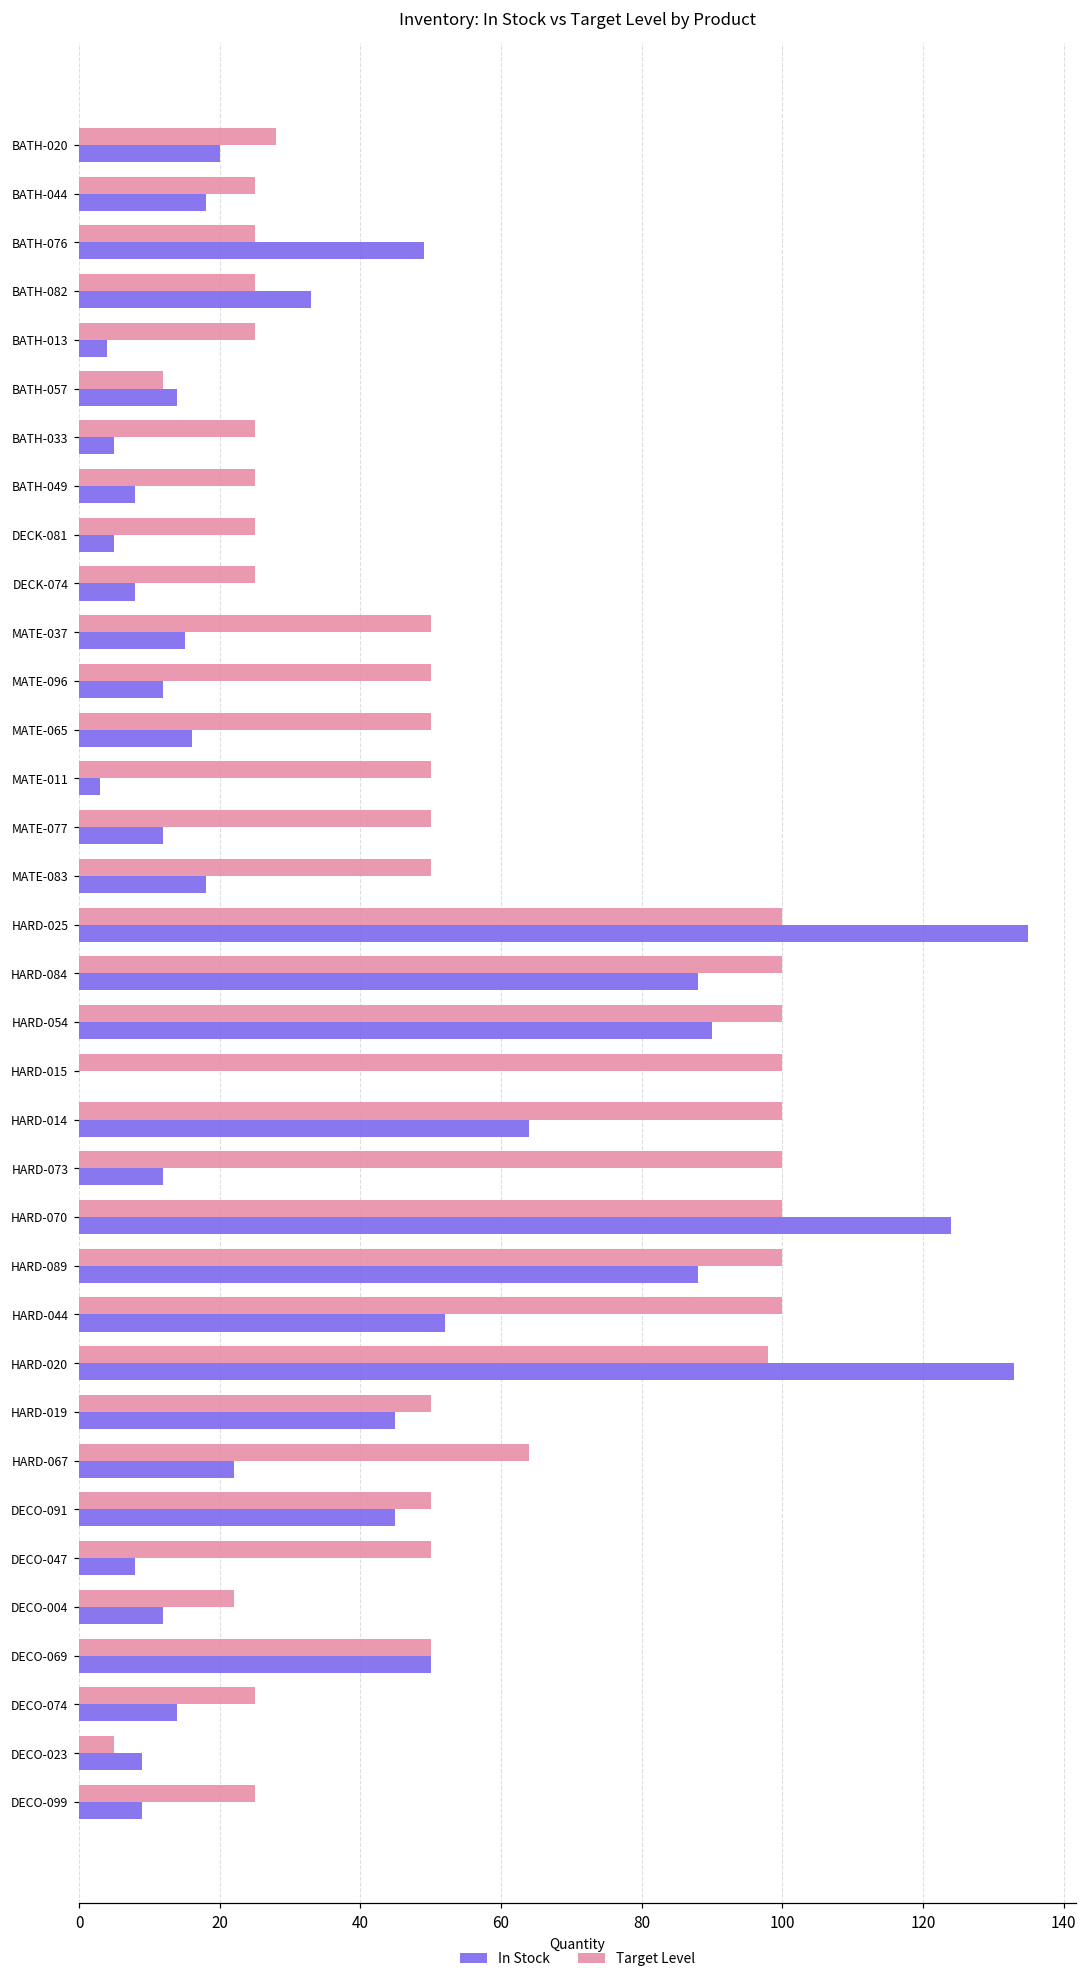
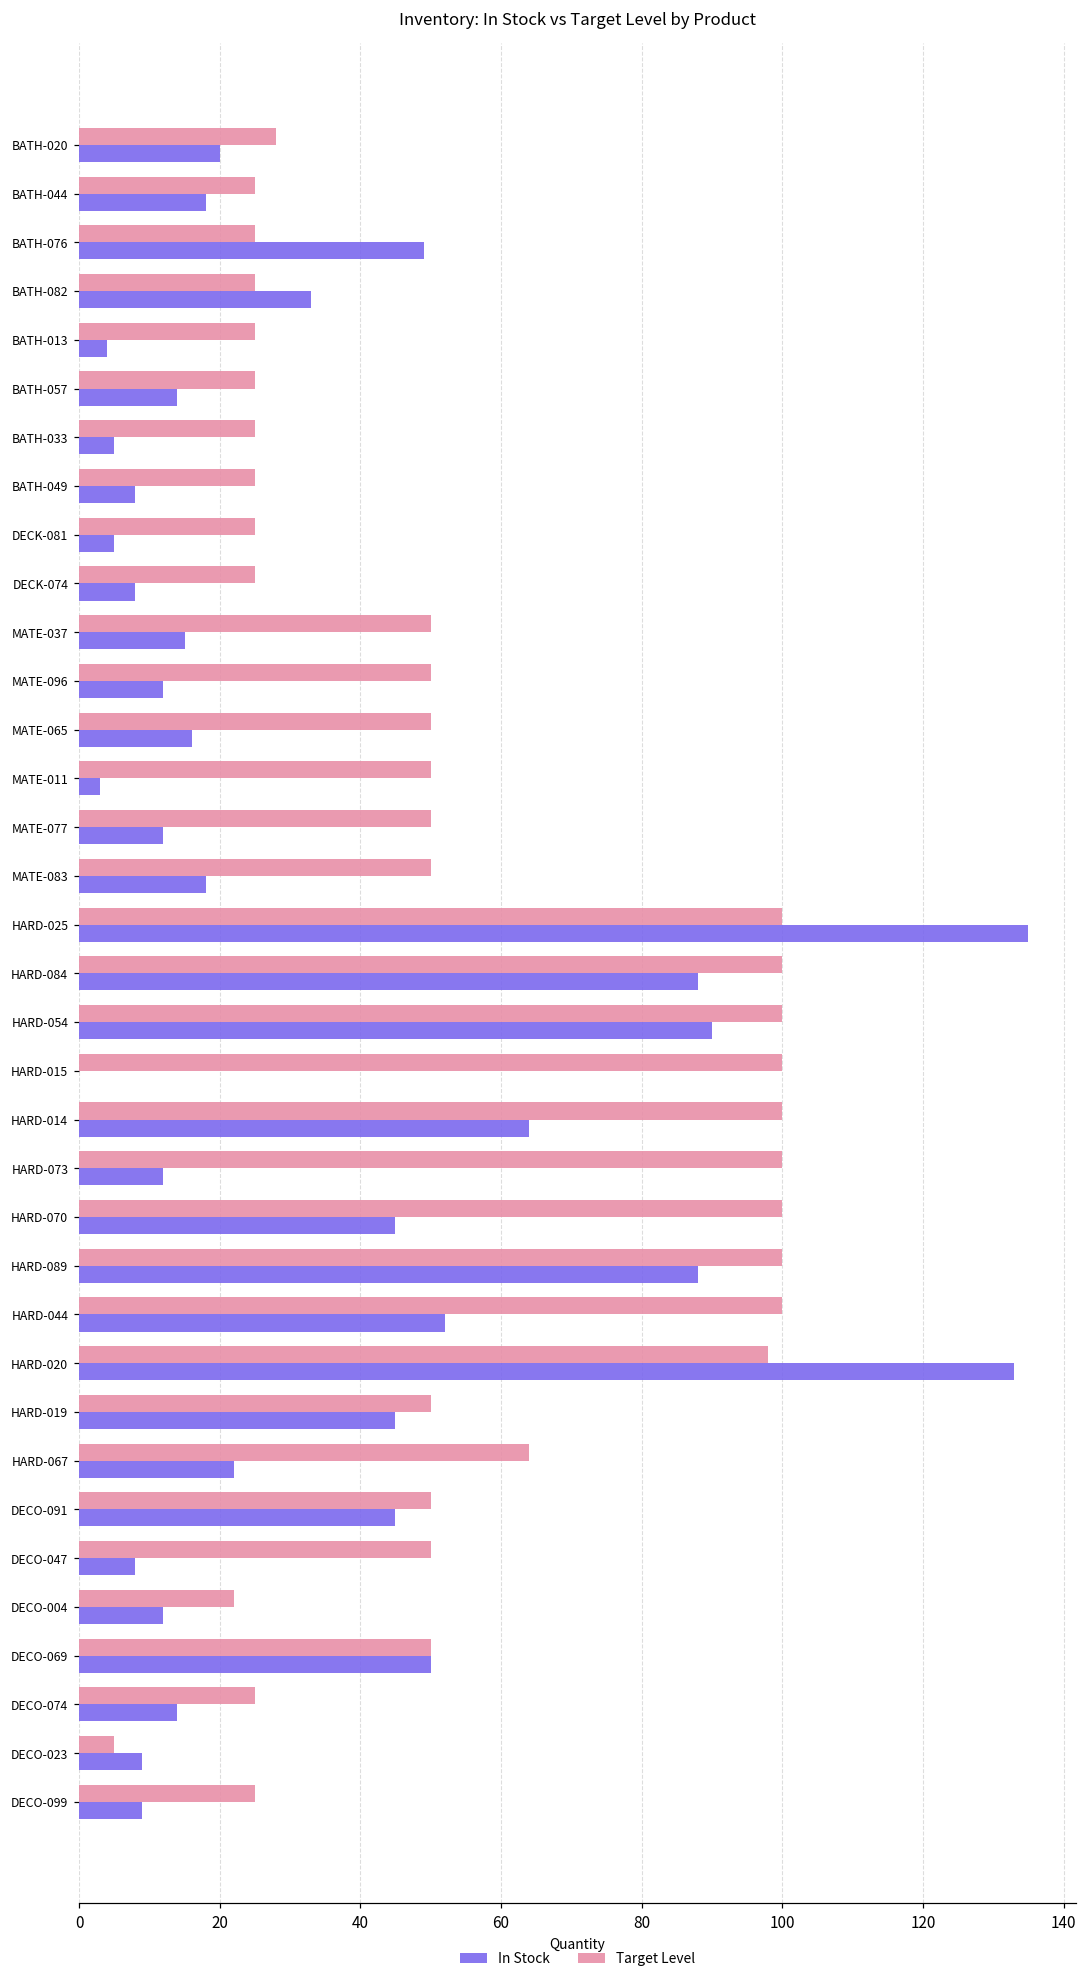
Target Level, BATH-057: 12 -> 25
In Stock, HARD-070: 124 -> 45
